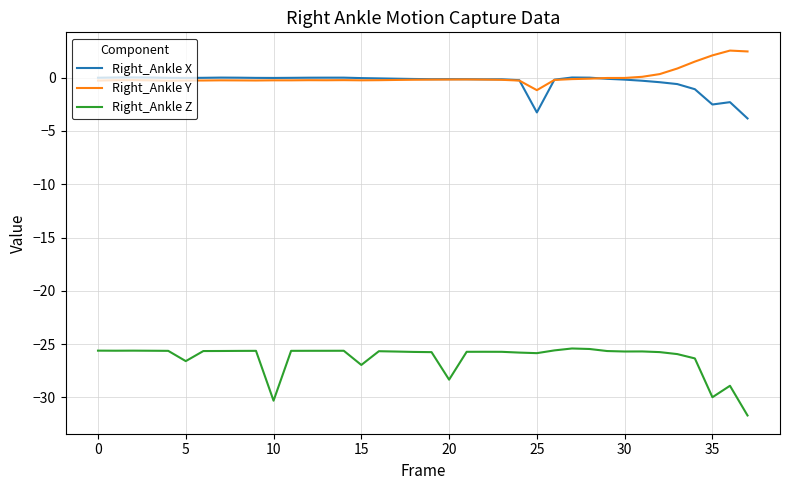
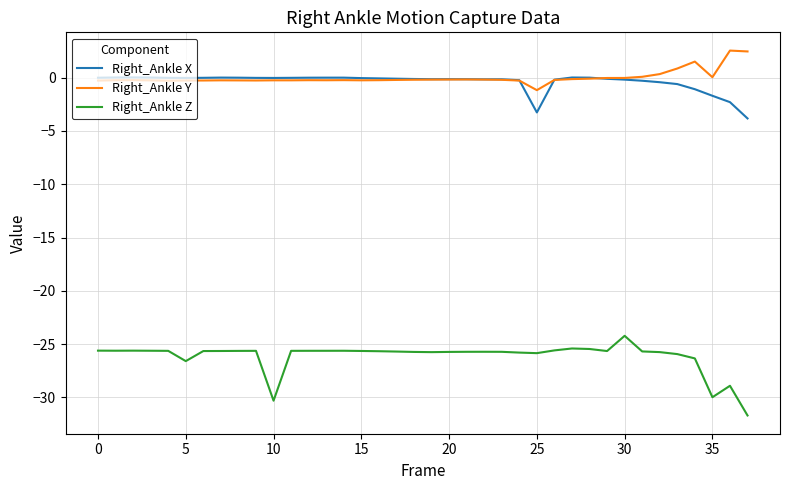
Right_Ankle Z, 15: -27.0 -> -25.6
Right_Ankle Z, 20: -28.3 -> -25.7
Right_Ankle Z, 30: -25.7 -> -24.2
Right_Ankle X, 35: -2.5 -> -1.7
Right_Ankle Y, 35: 2.1 -> 0.0
